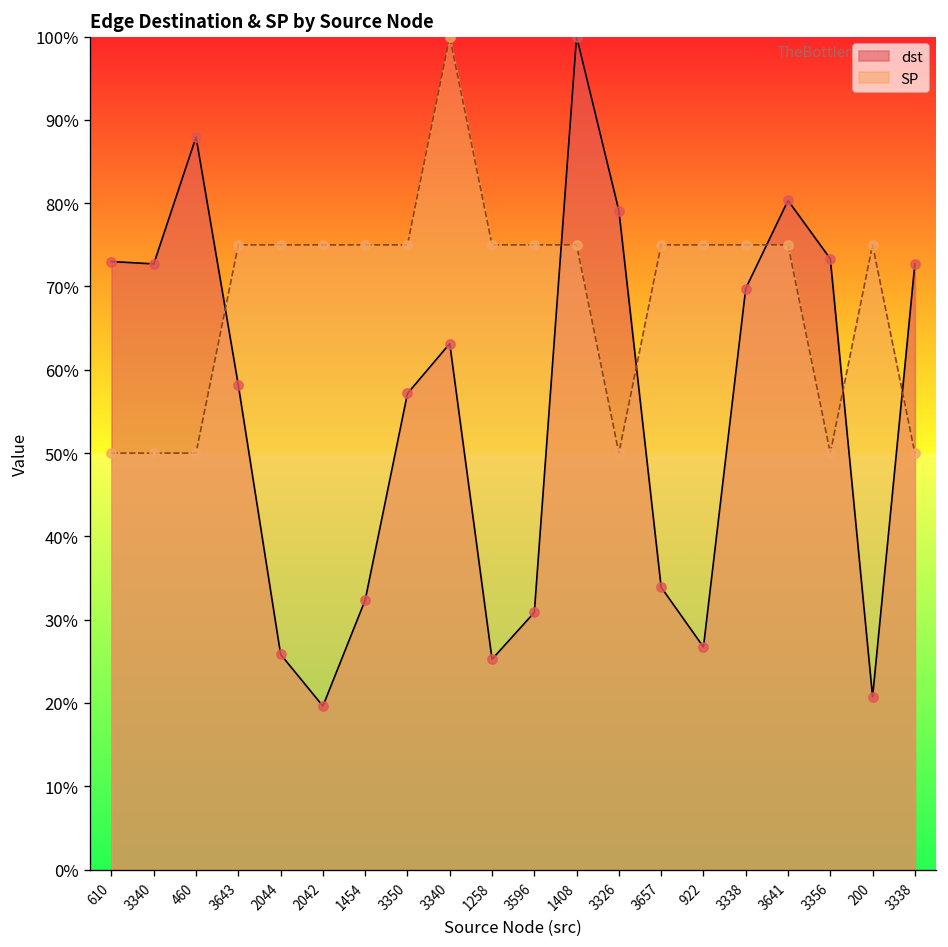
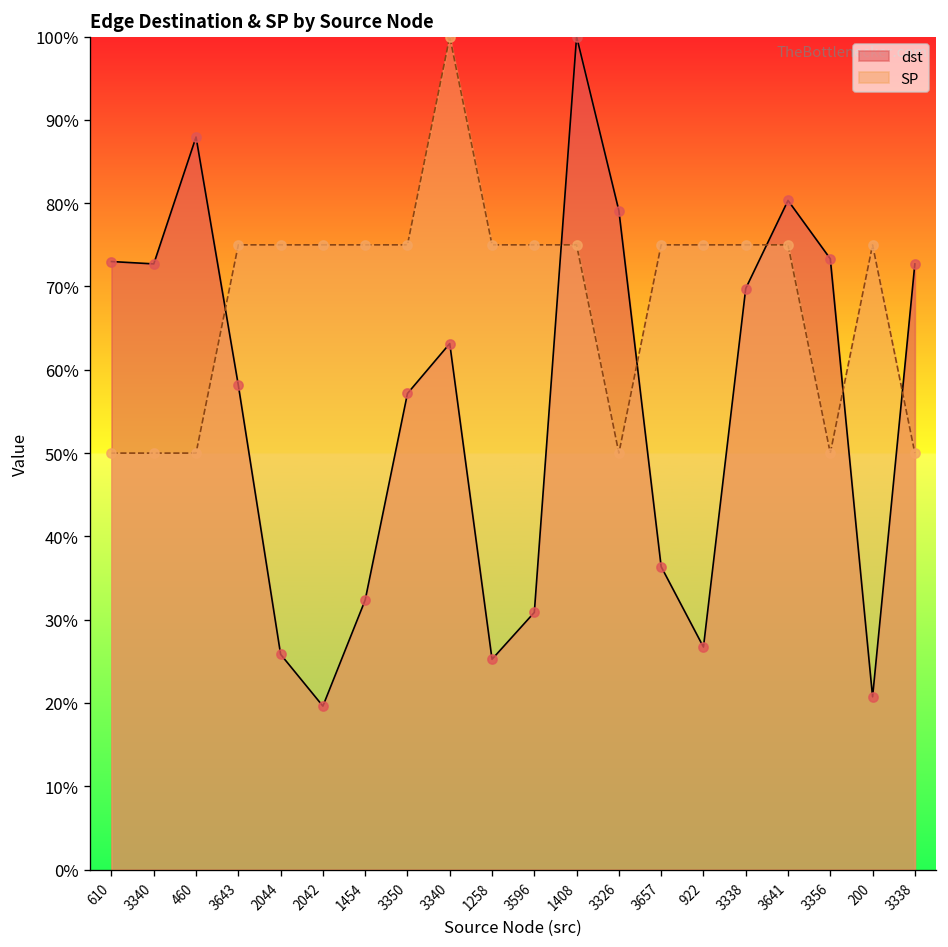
dst, 3657: 34% -> 36%
